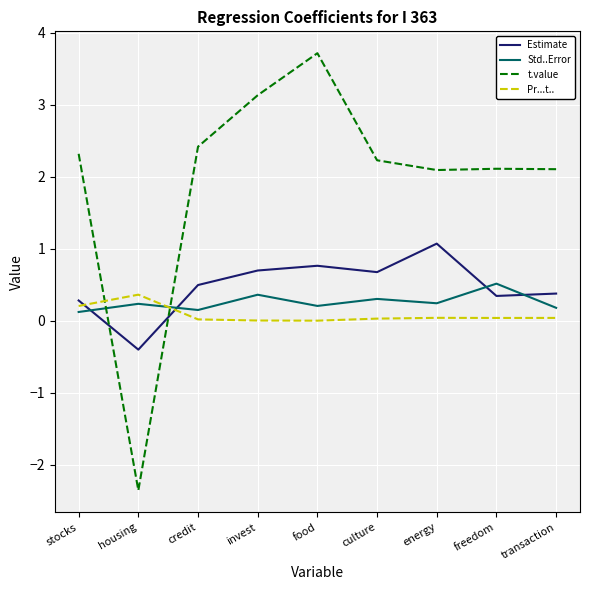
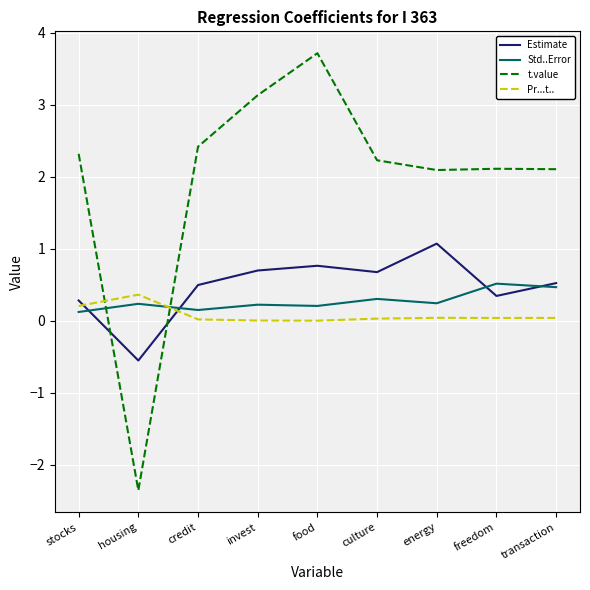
Estimate, housing: -0.4 -> -0.6
Std..Error, invest: 0.4 -> 0.2
Estimate, transaction: 0.4 -> 0.5
Std..Error, transaction: 0.2 -> 0.5
